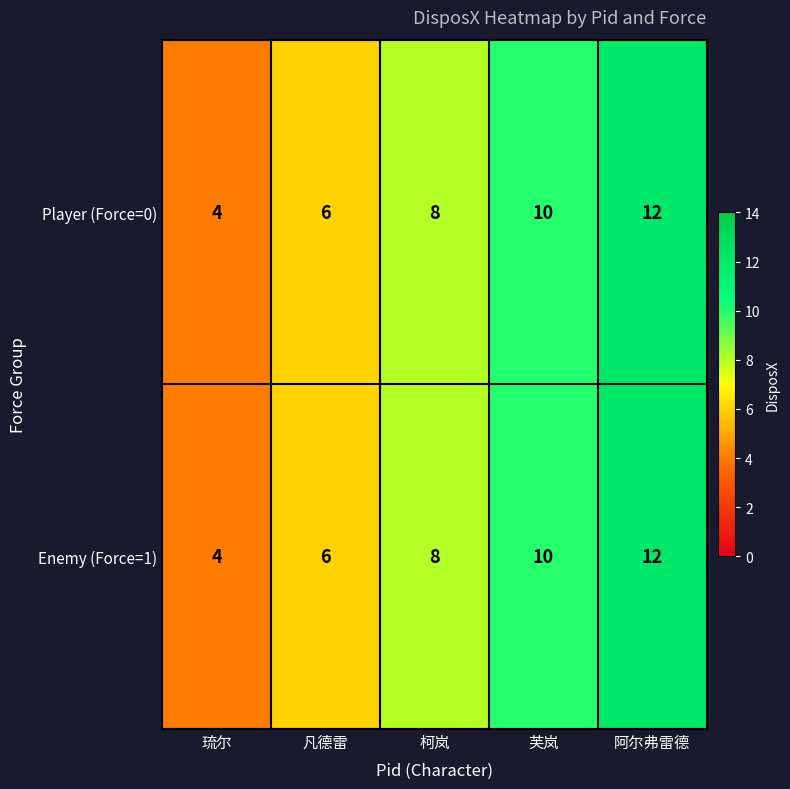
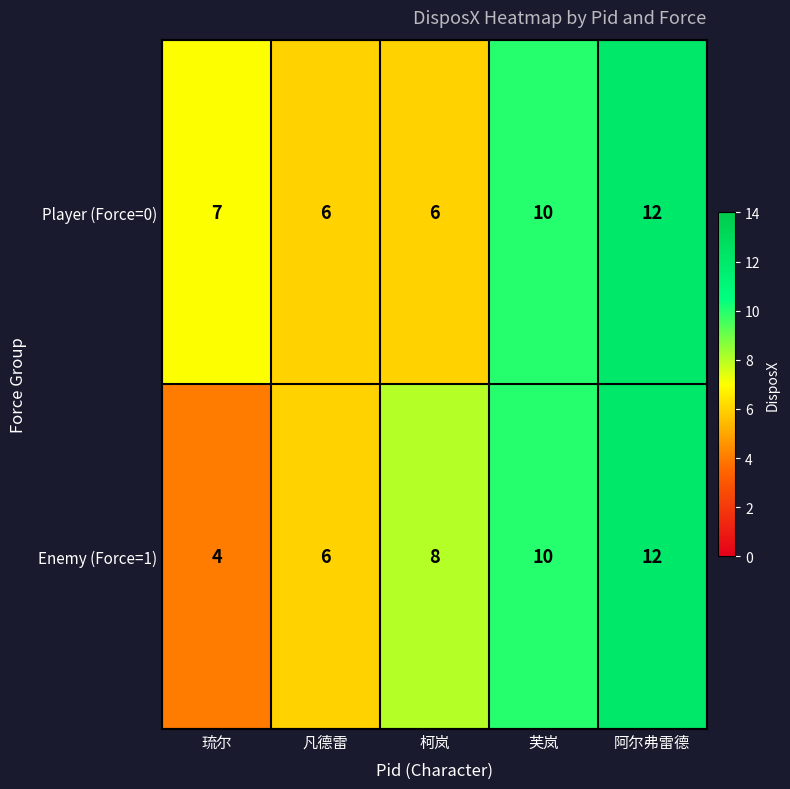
Player (Force=0), 琉尔: 4 -> 7
Player (Force=0), 柯岚: 8 -> 6
